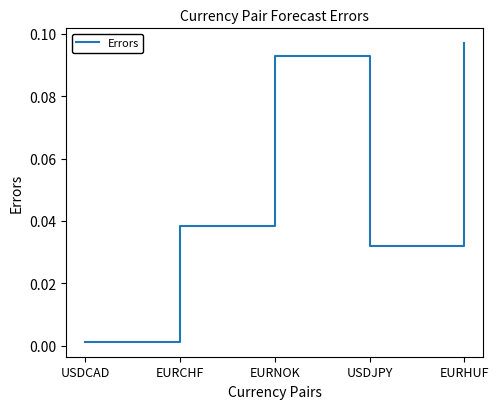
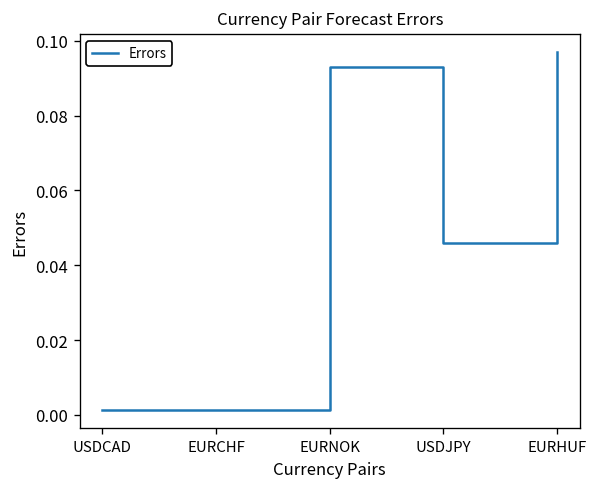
EURCHF: 0.038 -> 0.001
USDJPY: 0.032 -> 0.046
